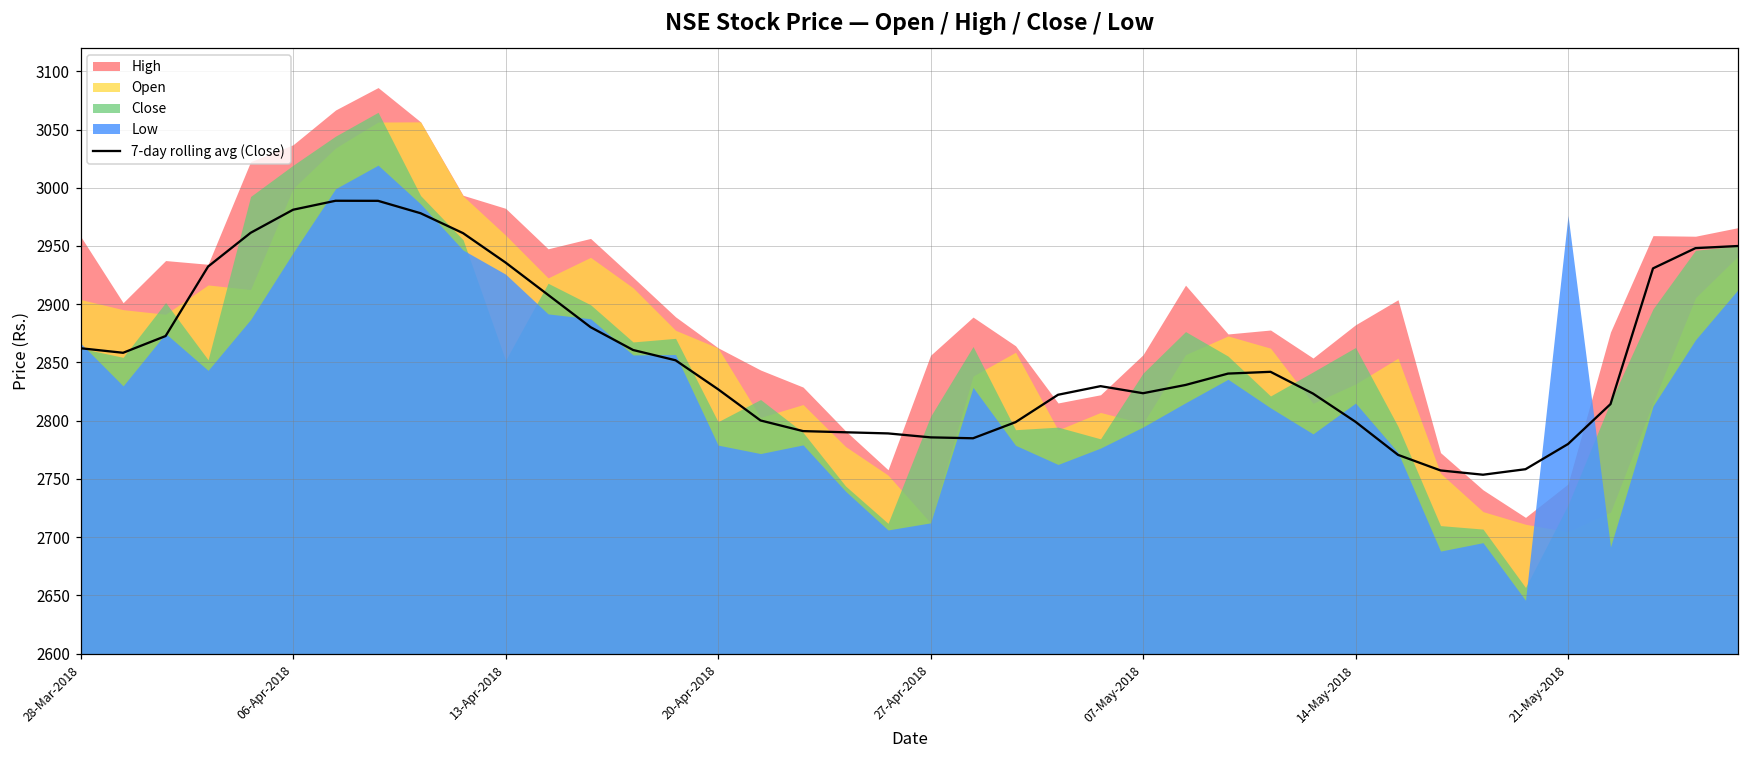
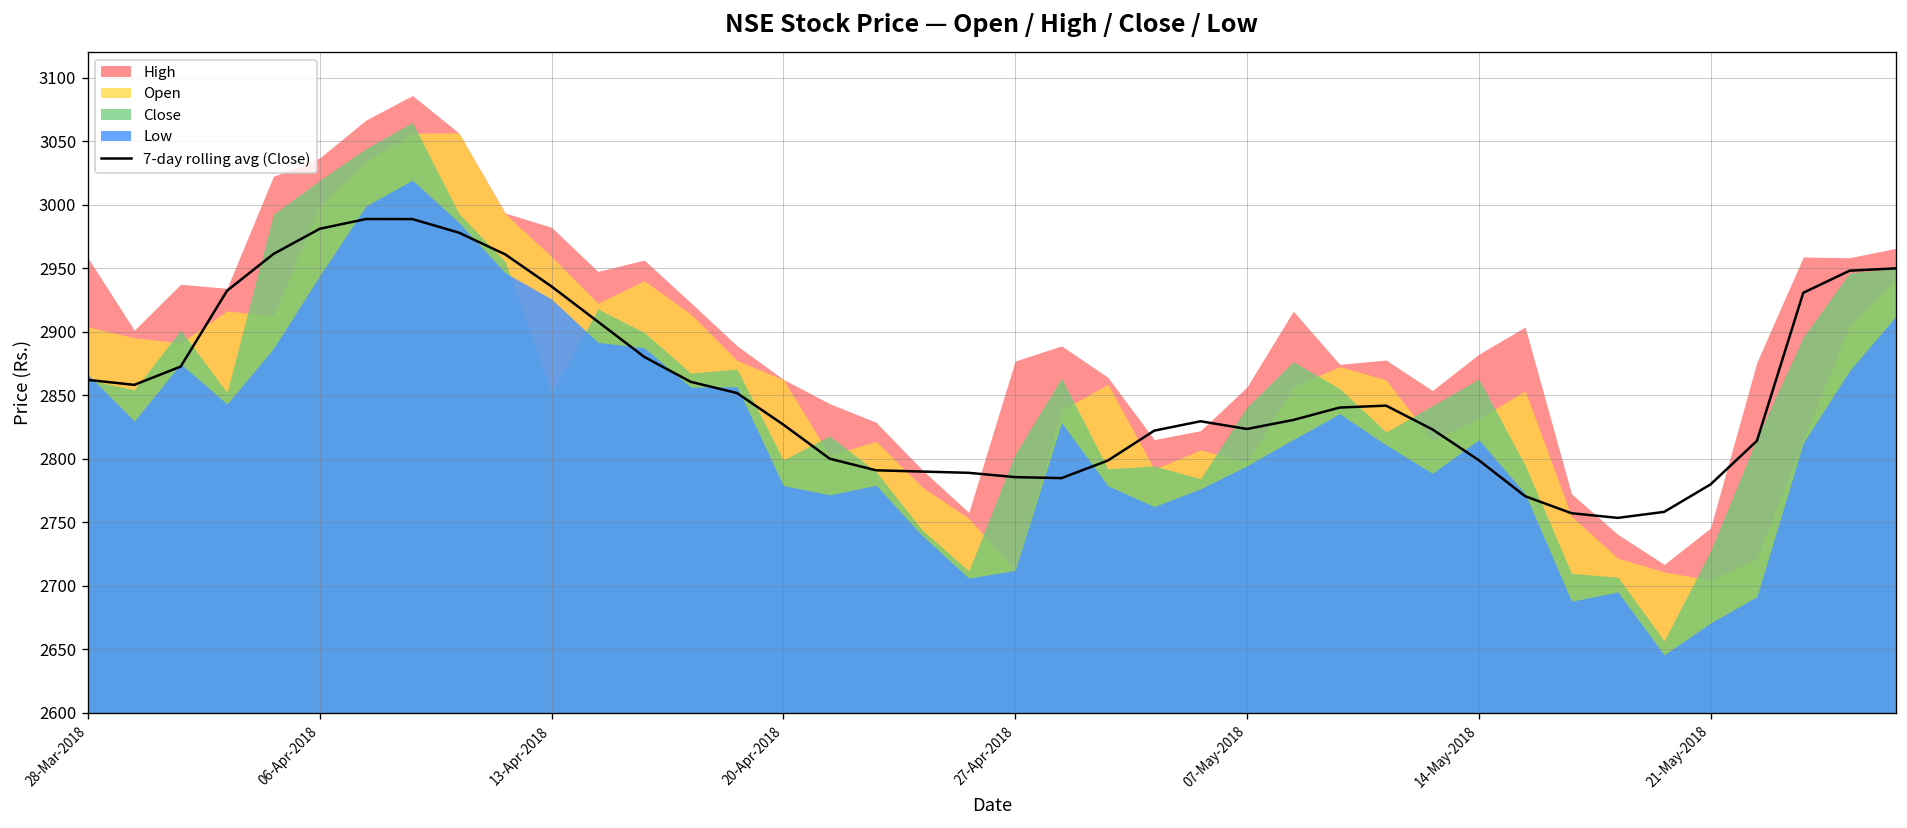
High, 27-Apr-2018: 2856 -> 2877
Low, 21-May-2018: 2976 -> 2671
